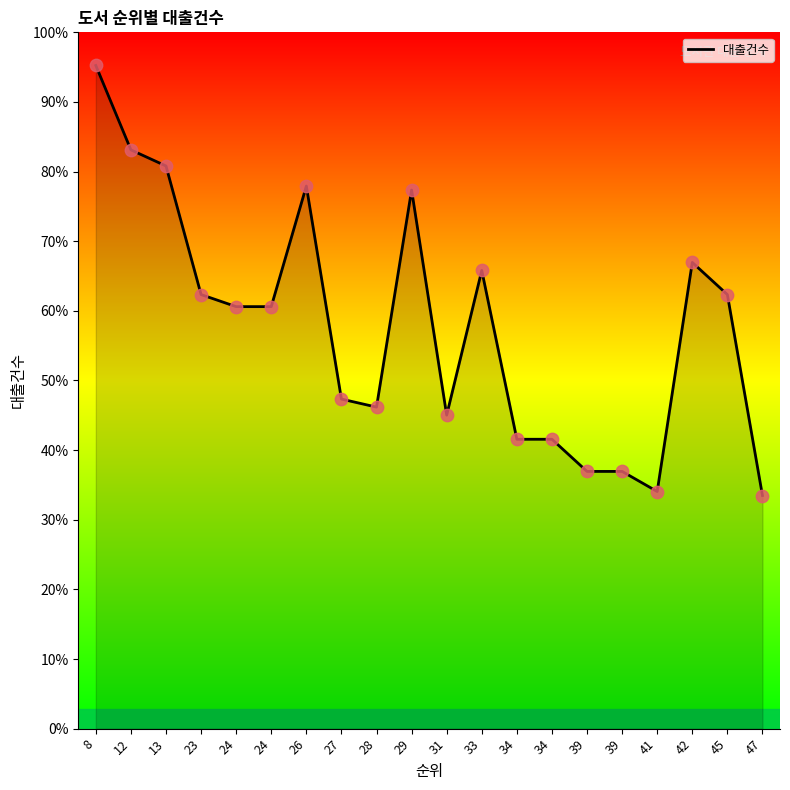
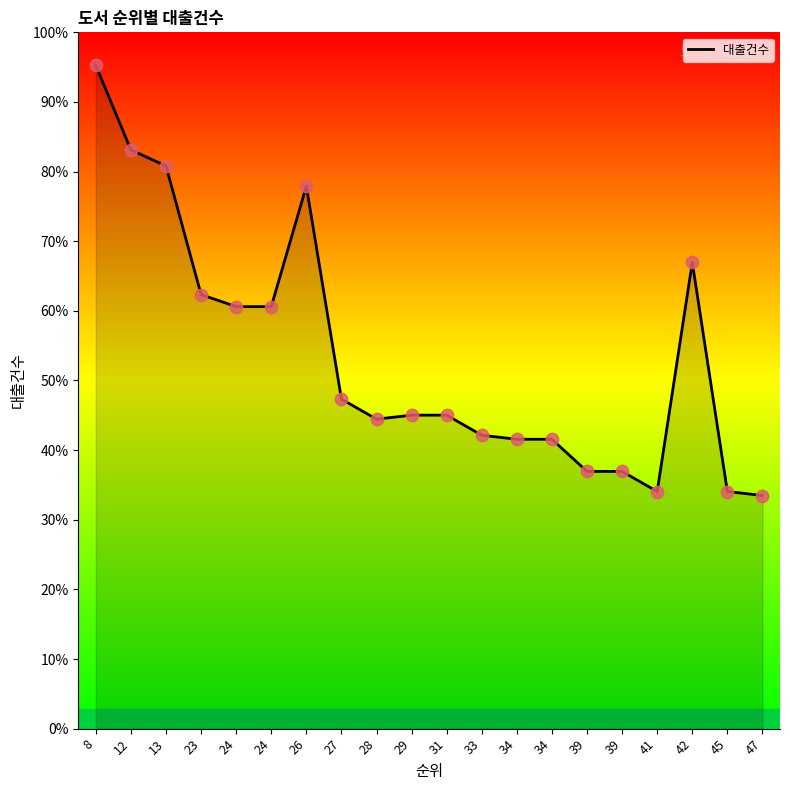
28: 46% -> 44%
29: 77% -> 45%
33: 66% -> 42%
45: 62% -> 34%
